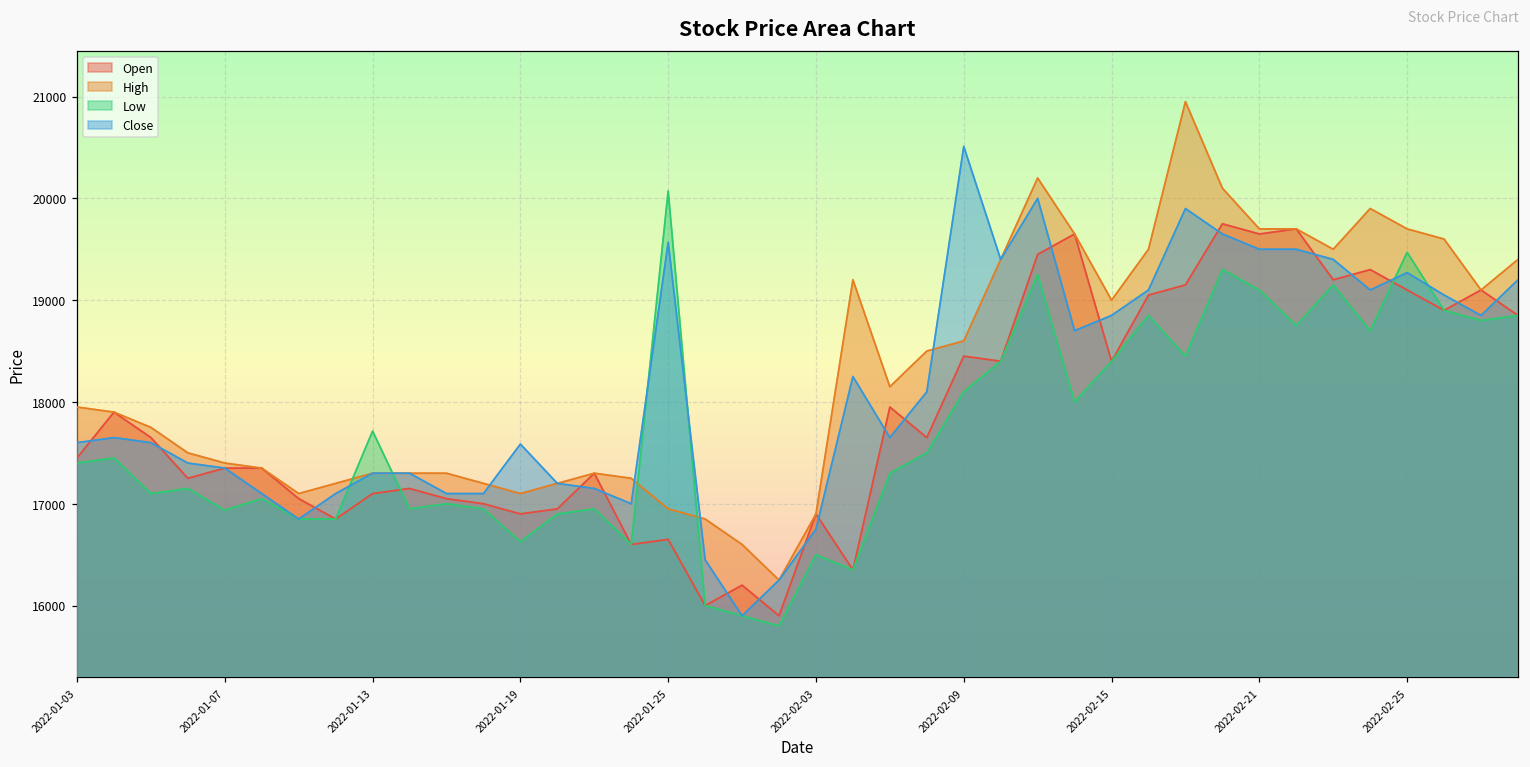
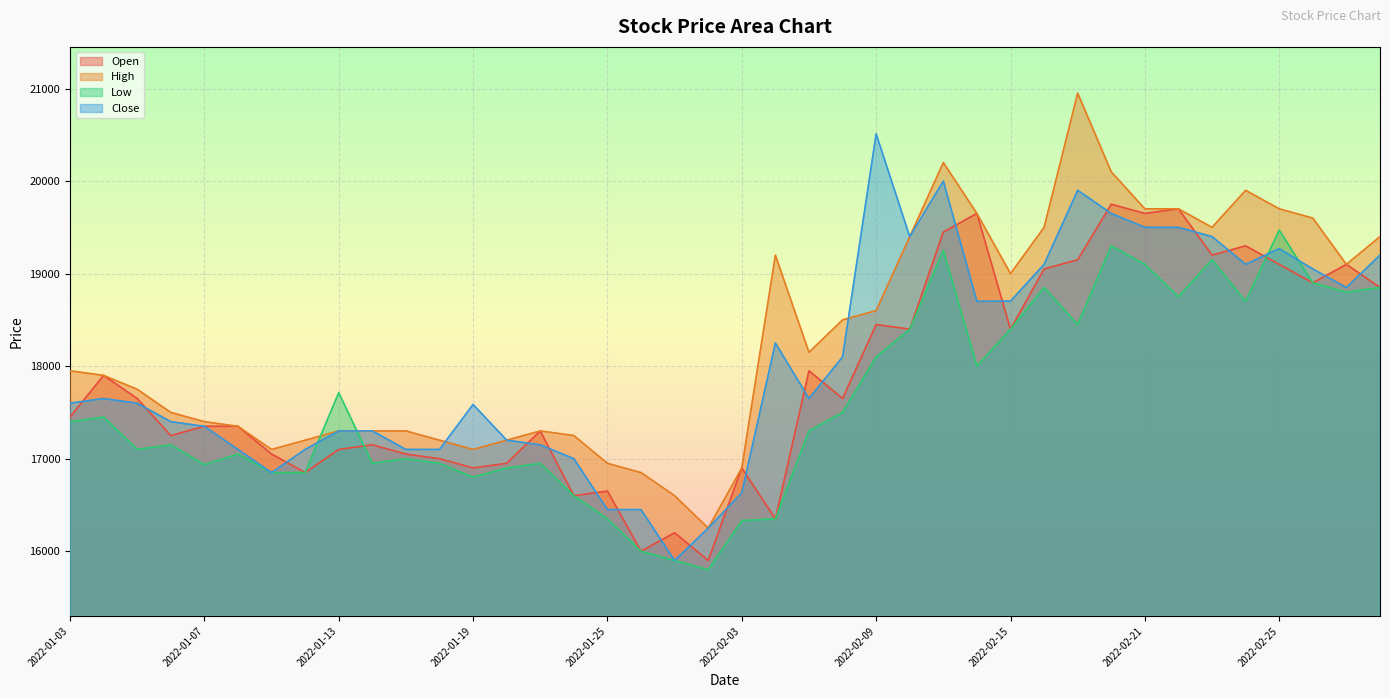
Low, 2022-01-19: 16600 -> 16800
Low, 2022-01-25: 20100 -> 16400
Close, 2022-01-25: 19600 -> 16500
Low, 2022-02-03: 16500 -> 16300
Close, 2022-02-03: 16800 -> 16600
Close, 2022-02-15: 18900 -> 18700
